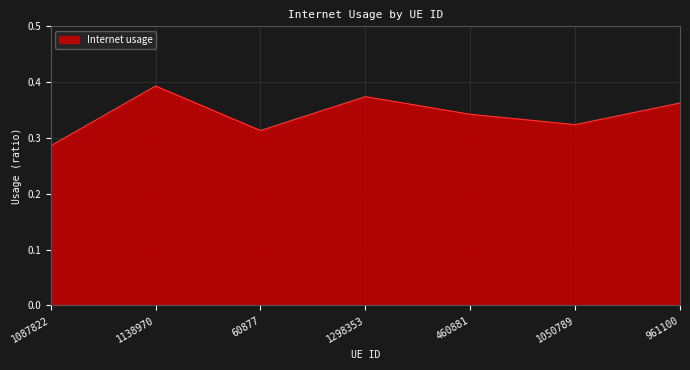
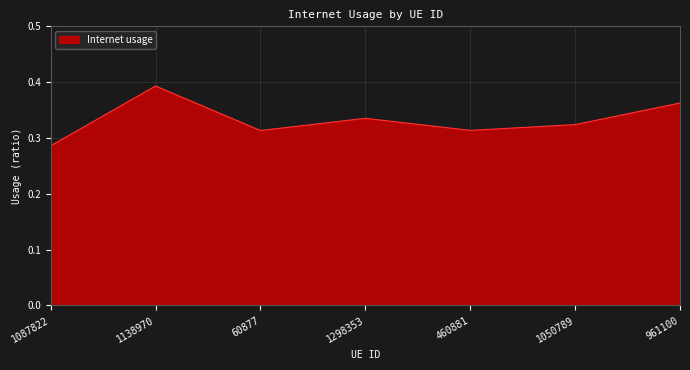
1298353: 0.37 -> 0.34
460881: 0.34 -> 0.31
